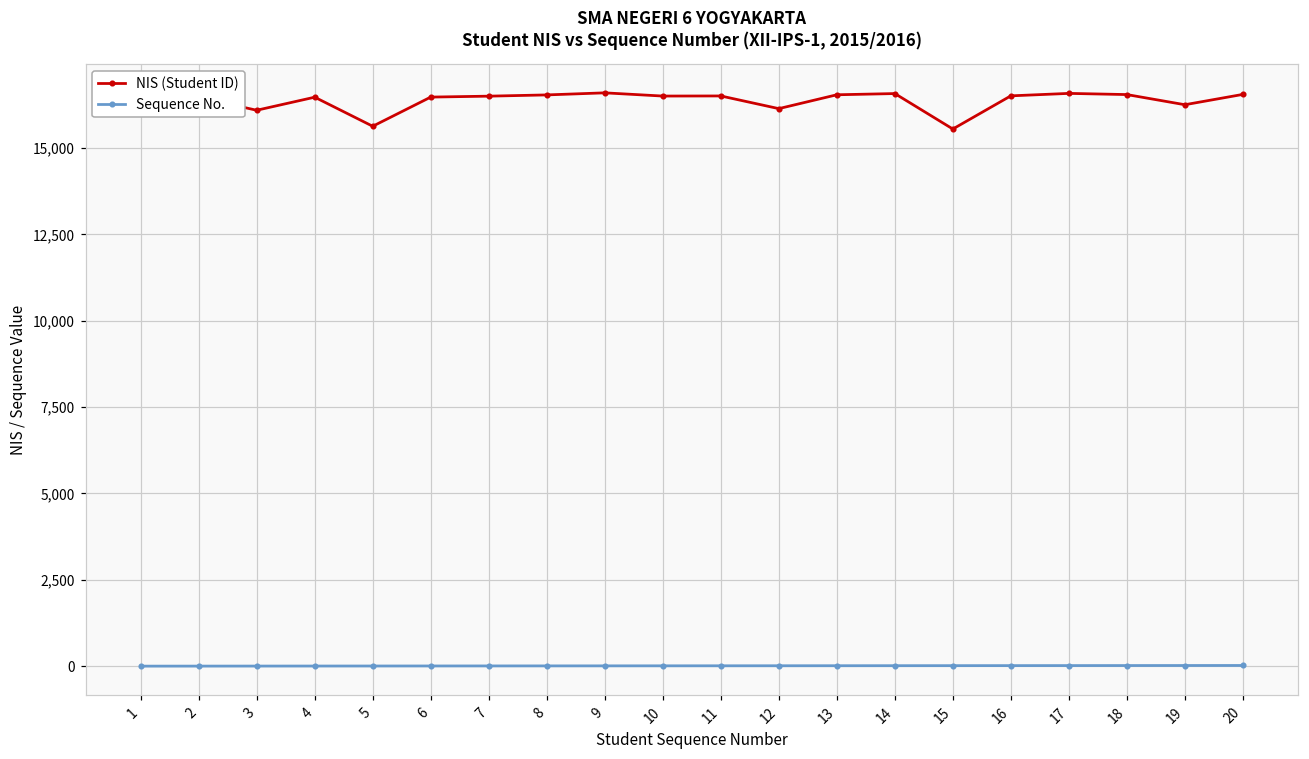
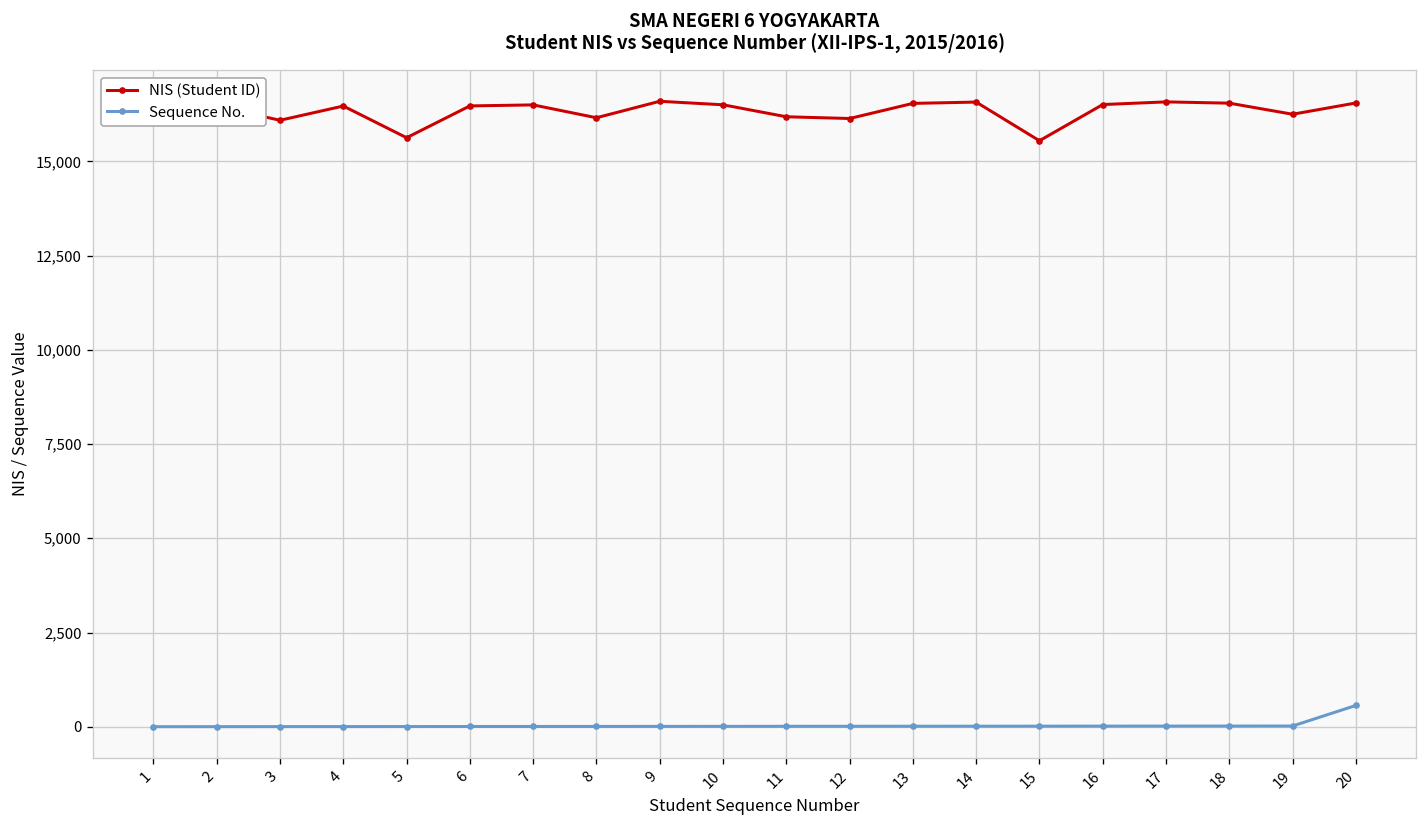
NIS (Student ID), 8: 16,500 -> 16,200
NIS (Student ID), 11: 16,500 -> 16,200
Sequence No., 20: 0 -> 600
